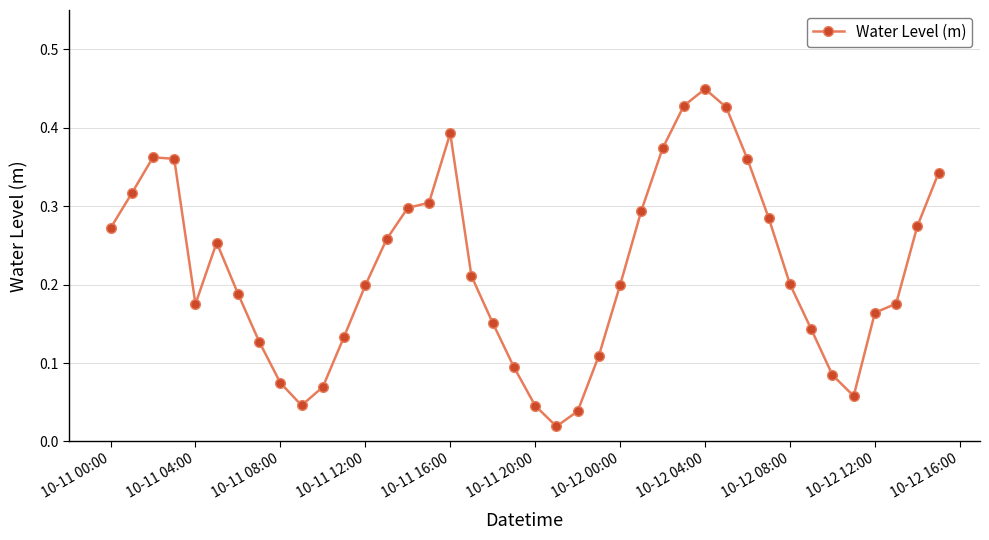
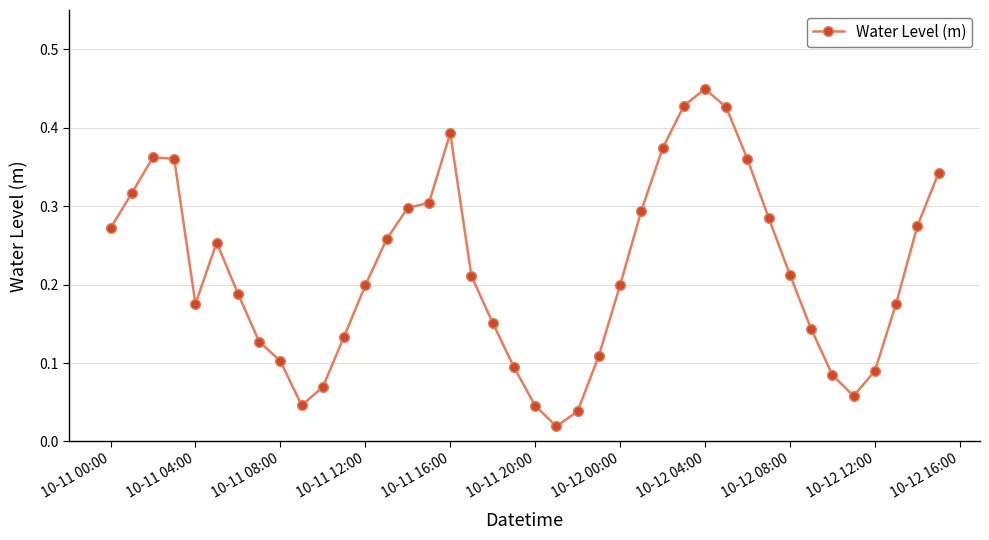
10-11 08:00: 0.07 -> 0.10
10-12 08:00: 0.20 -> 0.21
10-12 12:00: 0.16 -> 0.09
